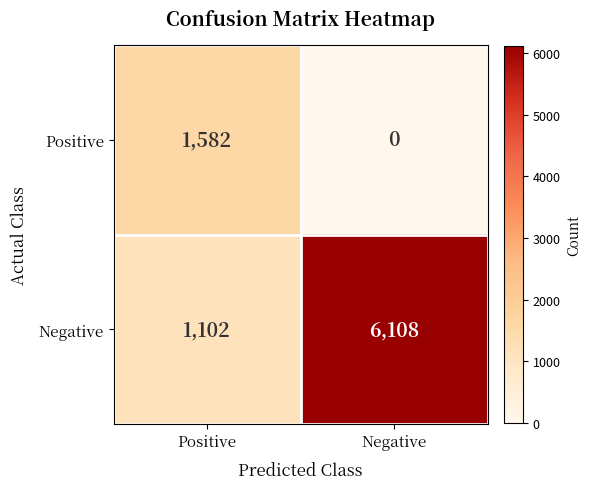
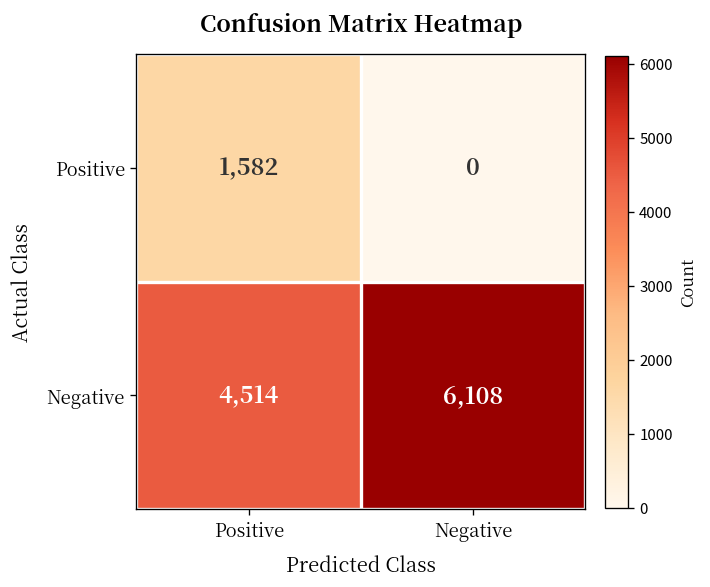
Negative, Positive: 1,102 -> 4,514
